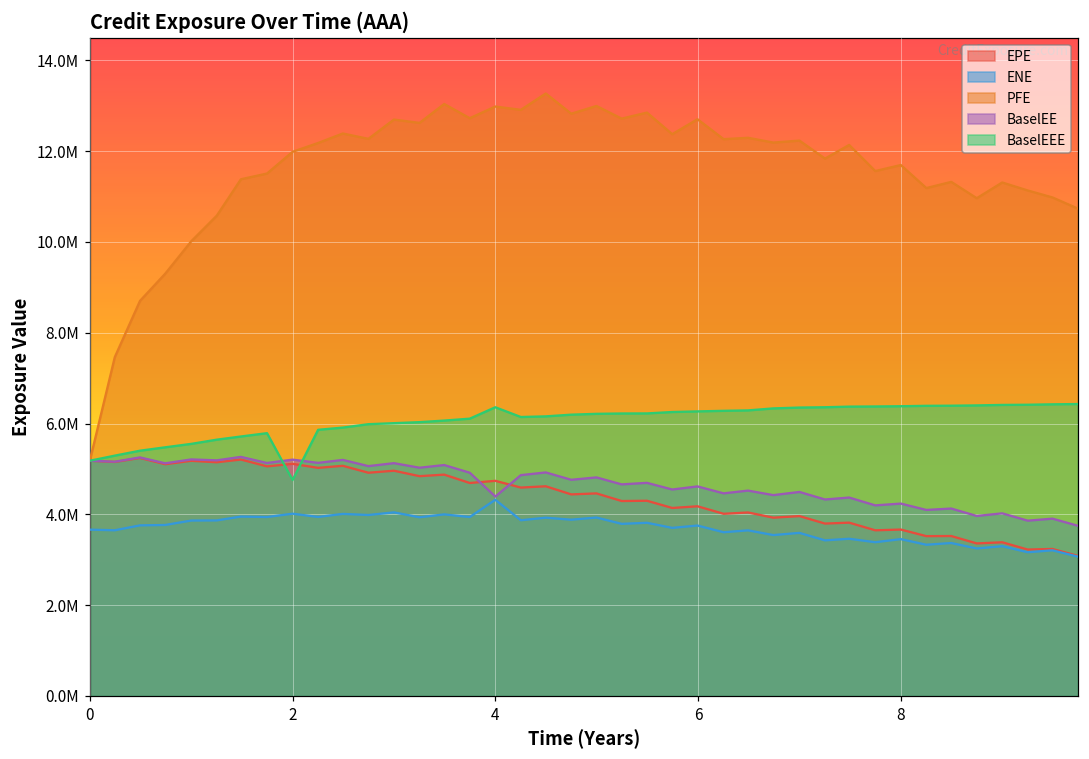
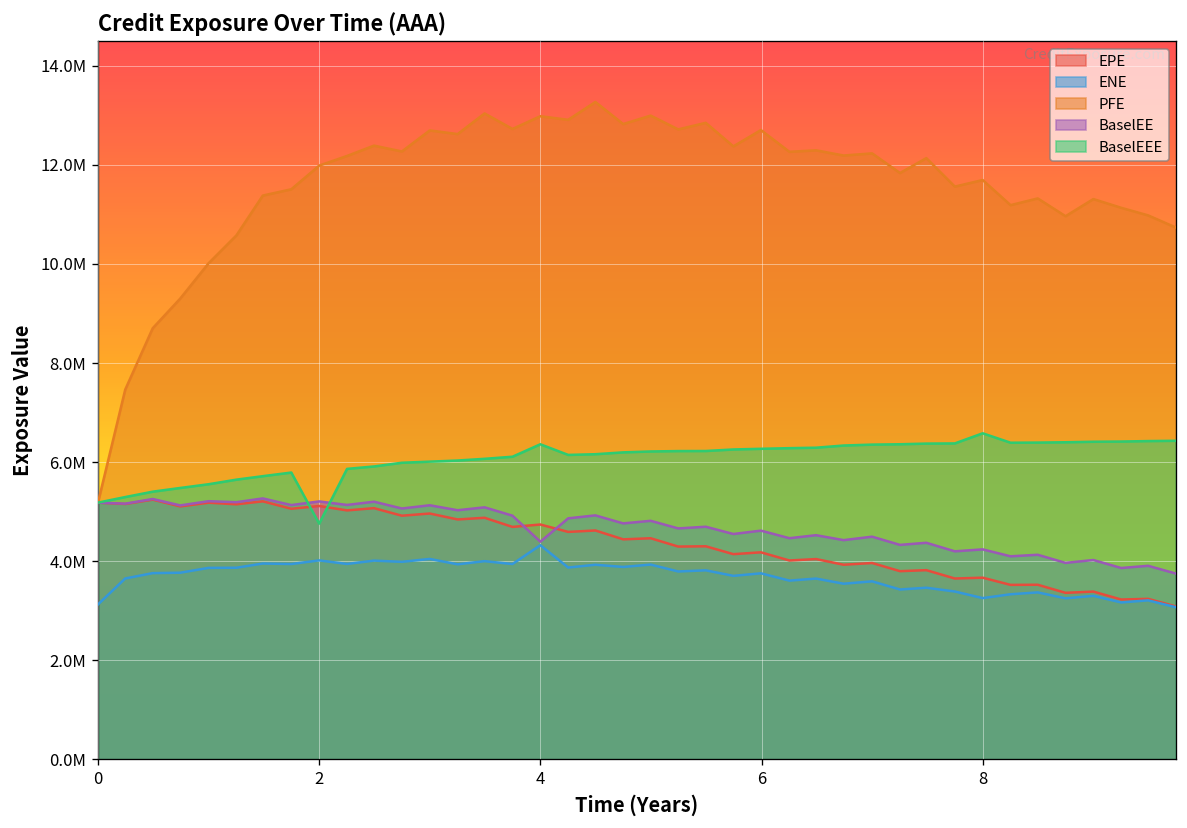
ENE, 0: 3700000 -> 3100000
ENE, 8: 3500000 -> 3300000
BaselEEE, 8: 6400000 -> 6600000
